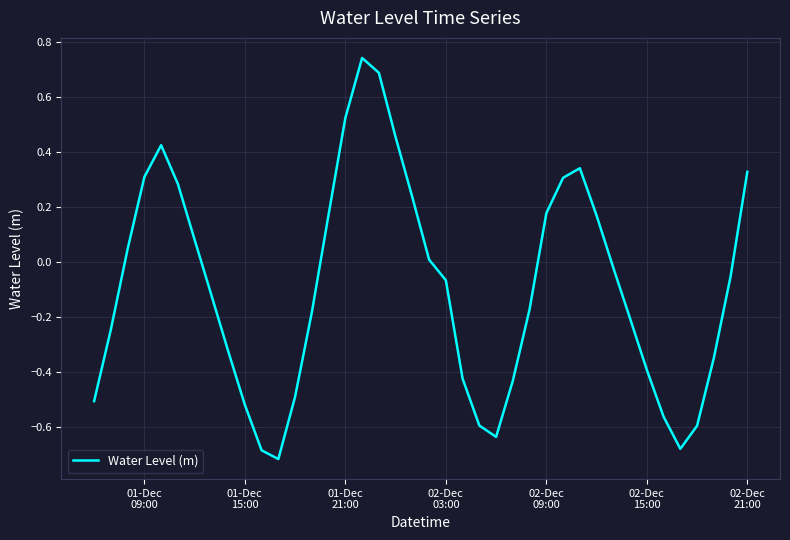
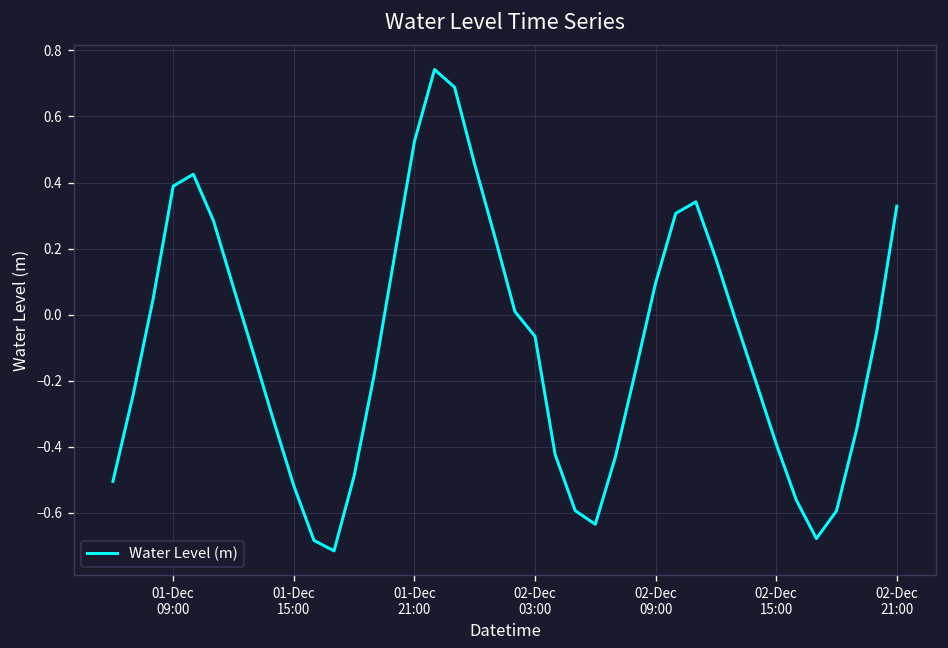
01-Dec 09:00: 0.31 -> 0.39
02-Dec 09:00: 0.18 -> 0.10
